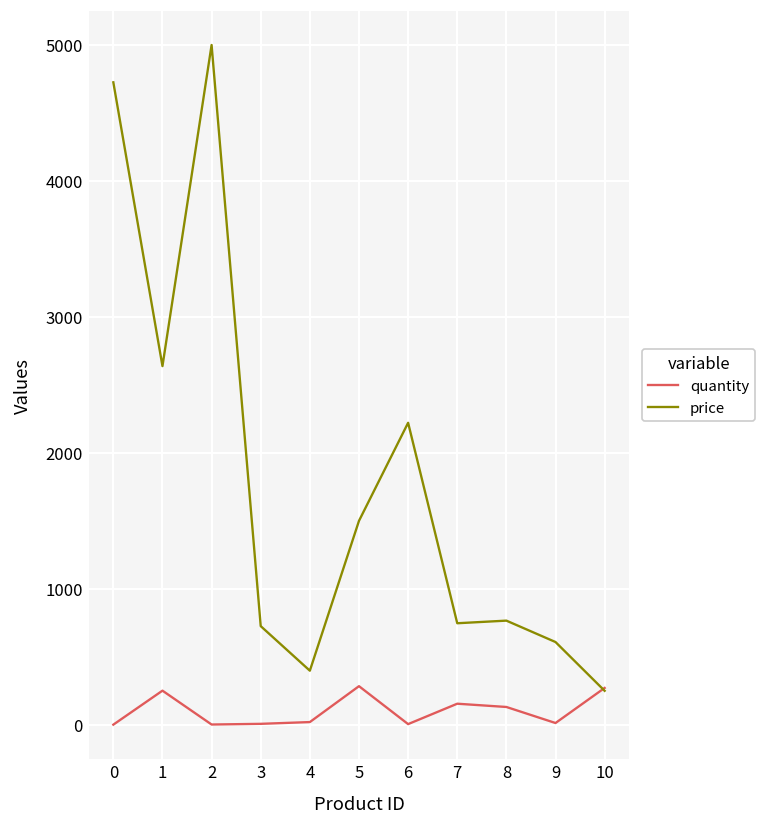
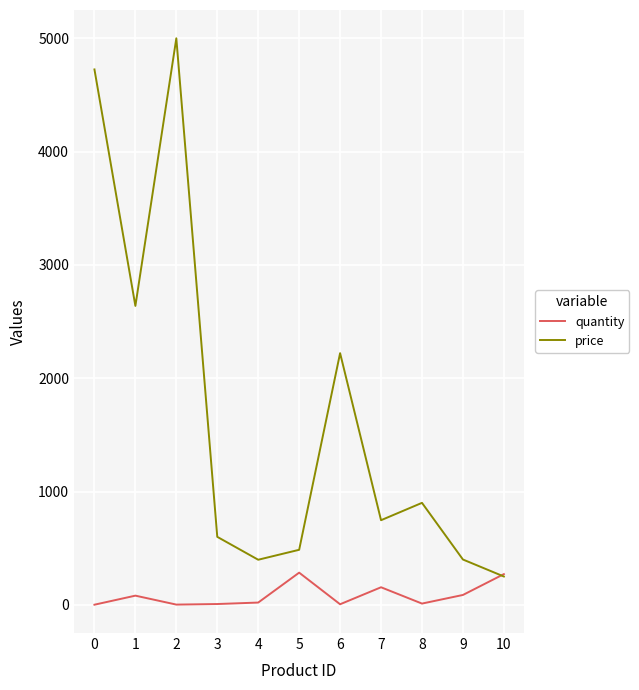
quantity, 1: 250 -> 80
price, 3: 730 -> 600
price, 5: 1500 -> 490
quantity, 8: 130 -> 10
price, 8: 770 -> 900
quantity, 9: 10 -> 90
price, 9: 610 -> 400
